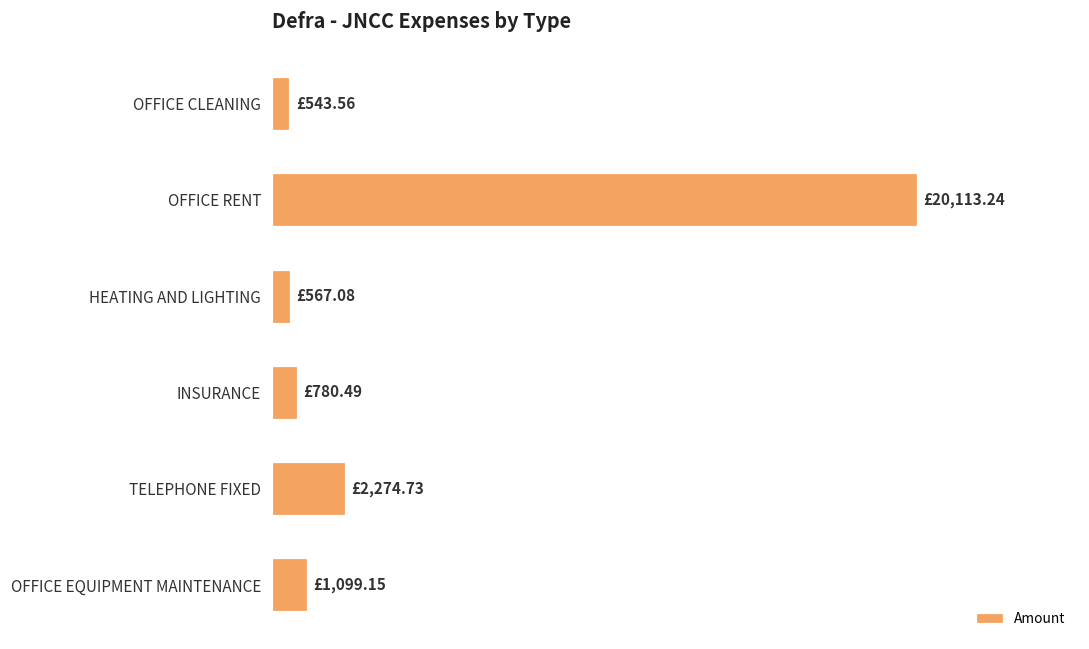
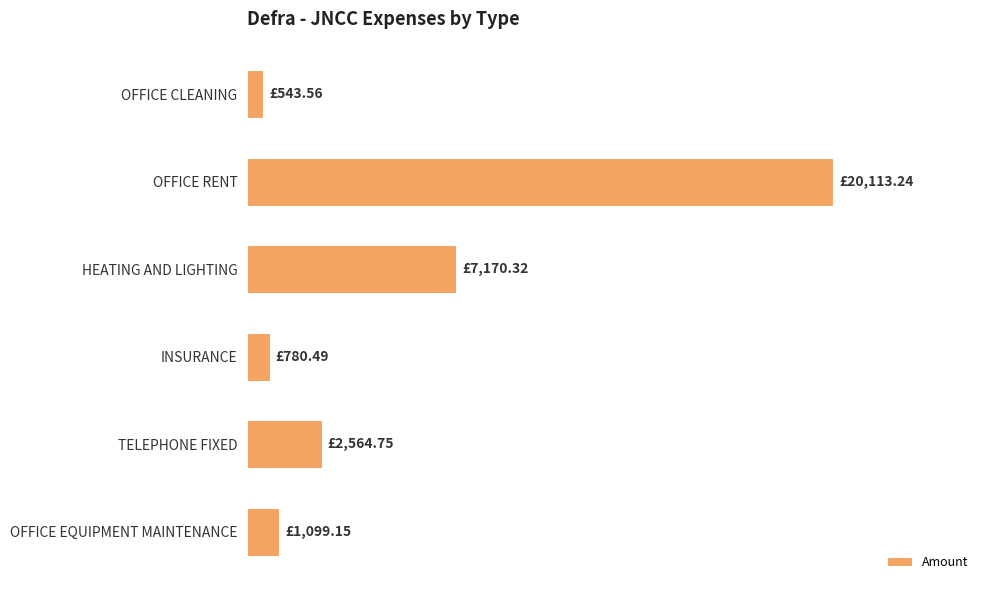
HEATING AND LIGHTING: £567.08 -> £7,170.32
TELEPHONE FIXED: £2,274.73 -> £2,564.75
